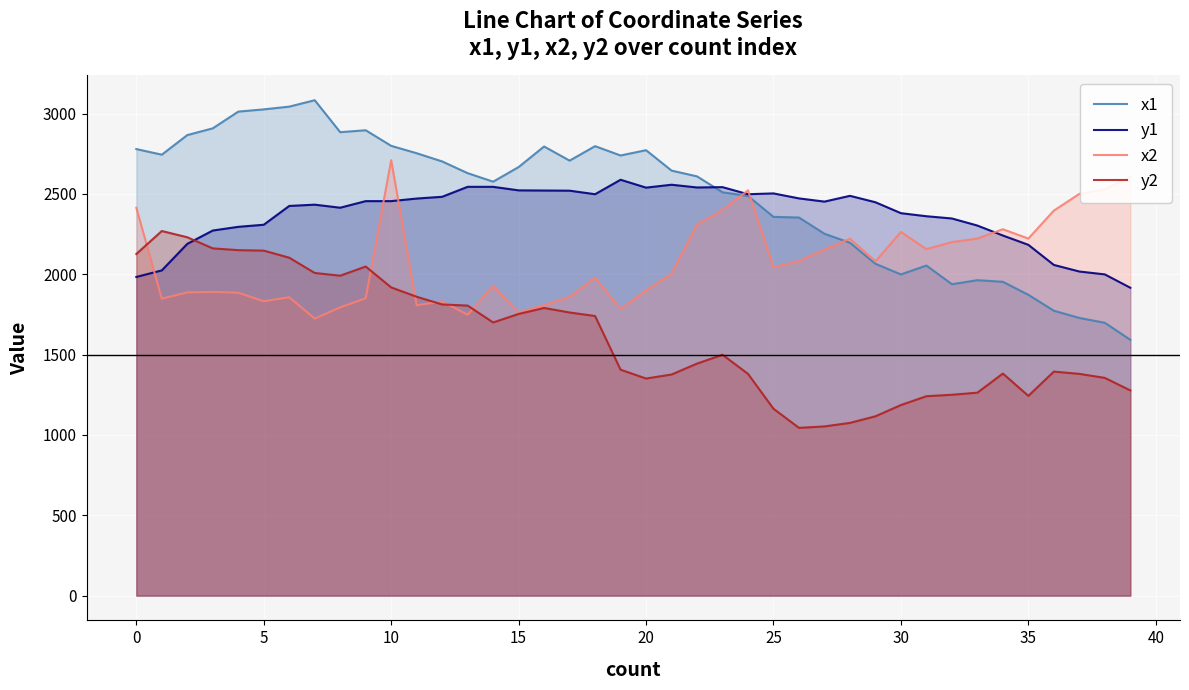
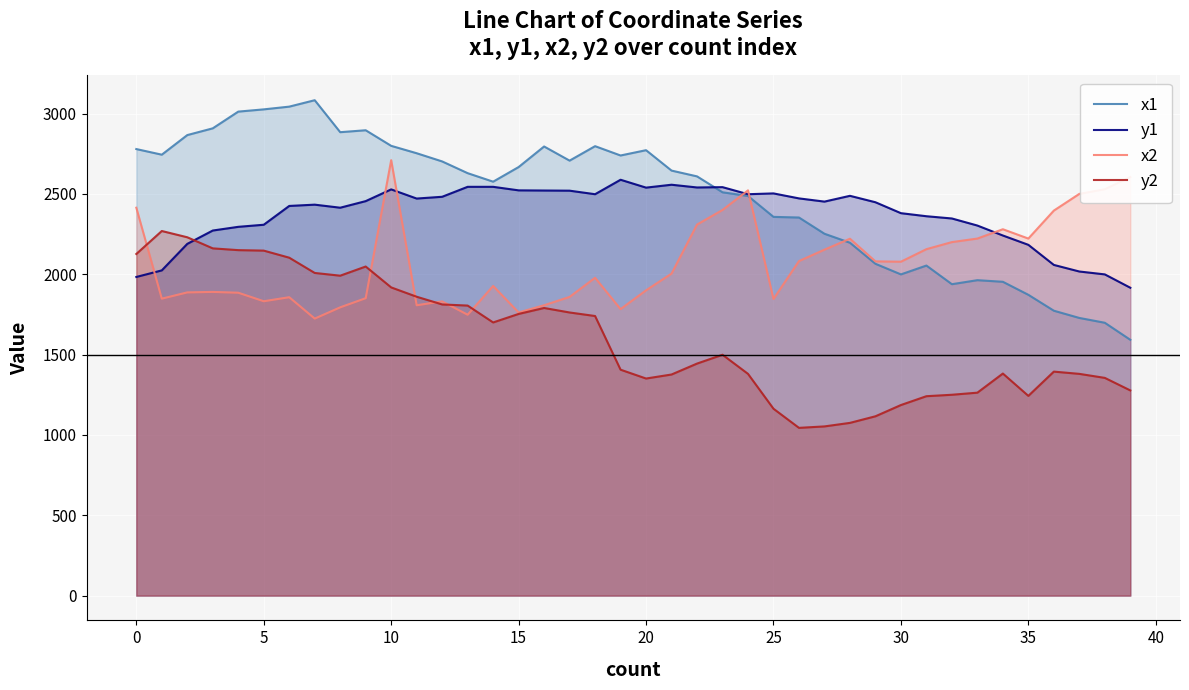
y1, 10: 2460 -> 2530
x2, 25: 2040 -> 1850
x2, 30: 2260 -> 2080
